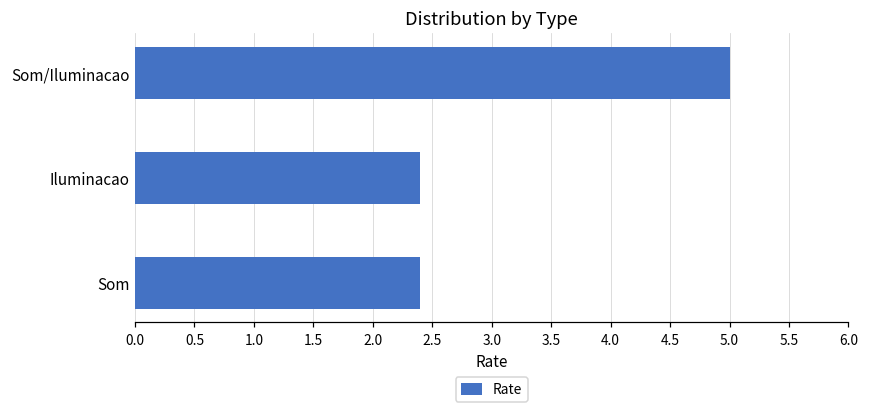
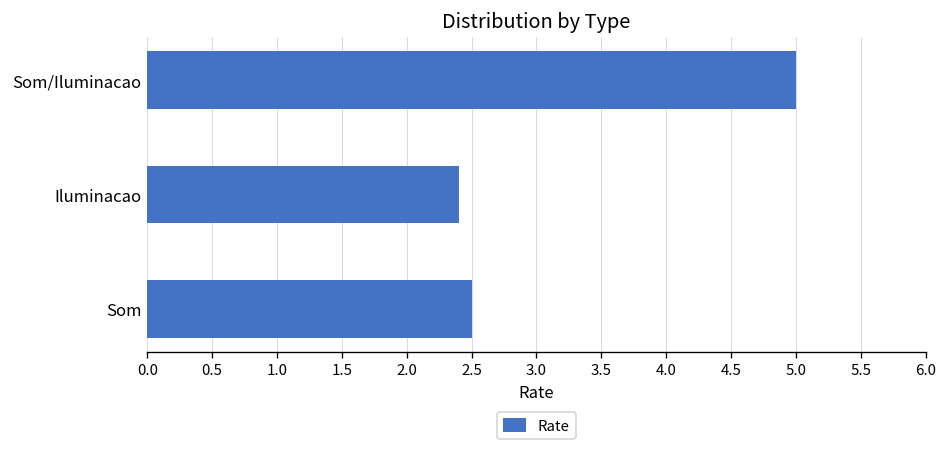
Som: 2.4 -> 2.5
